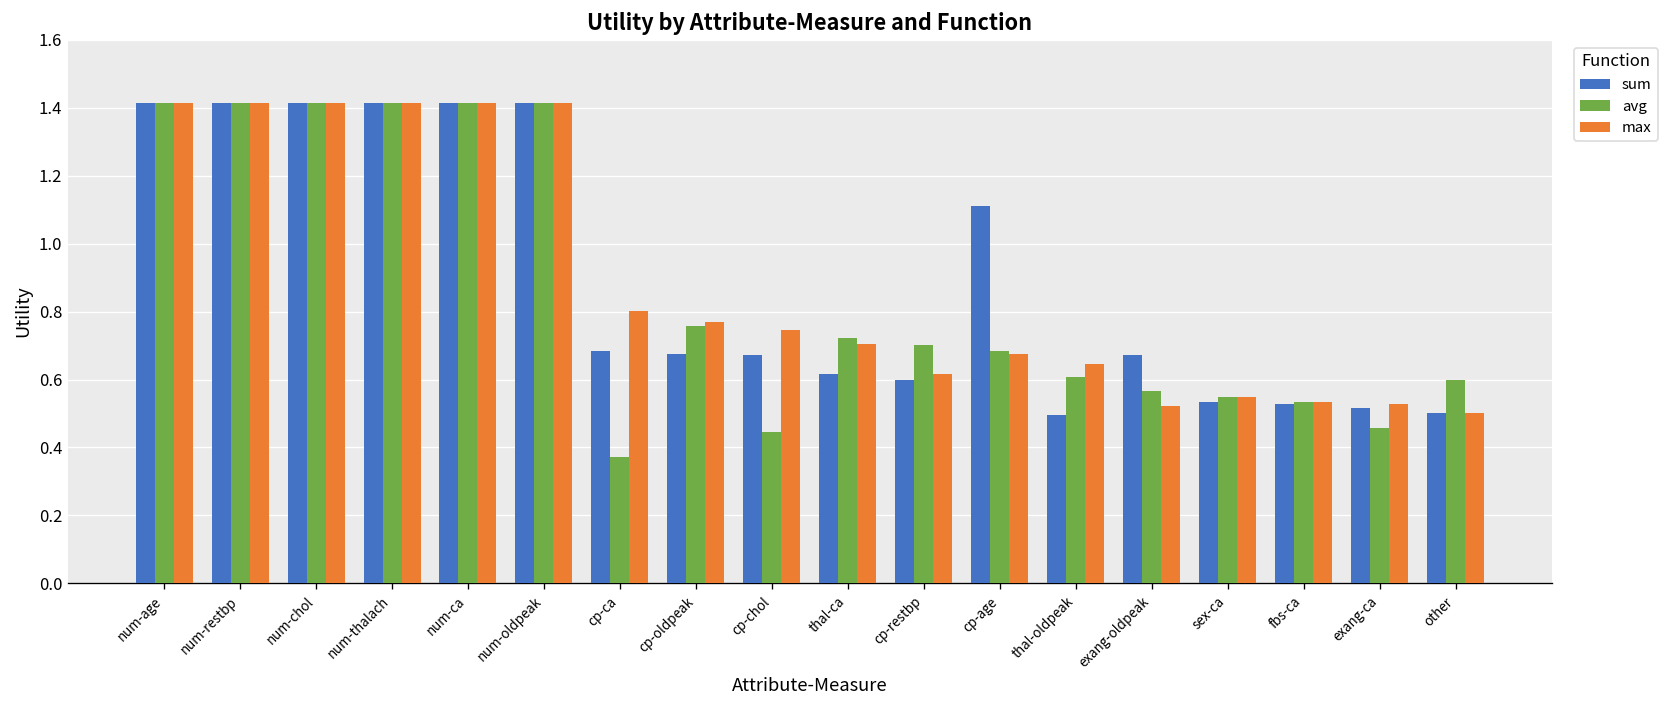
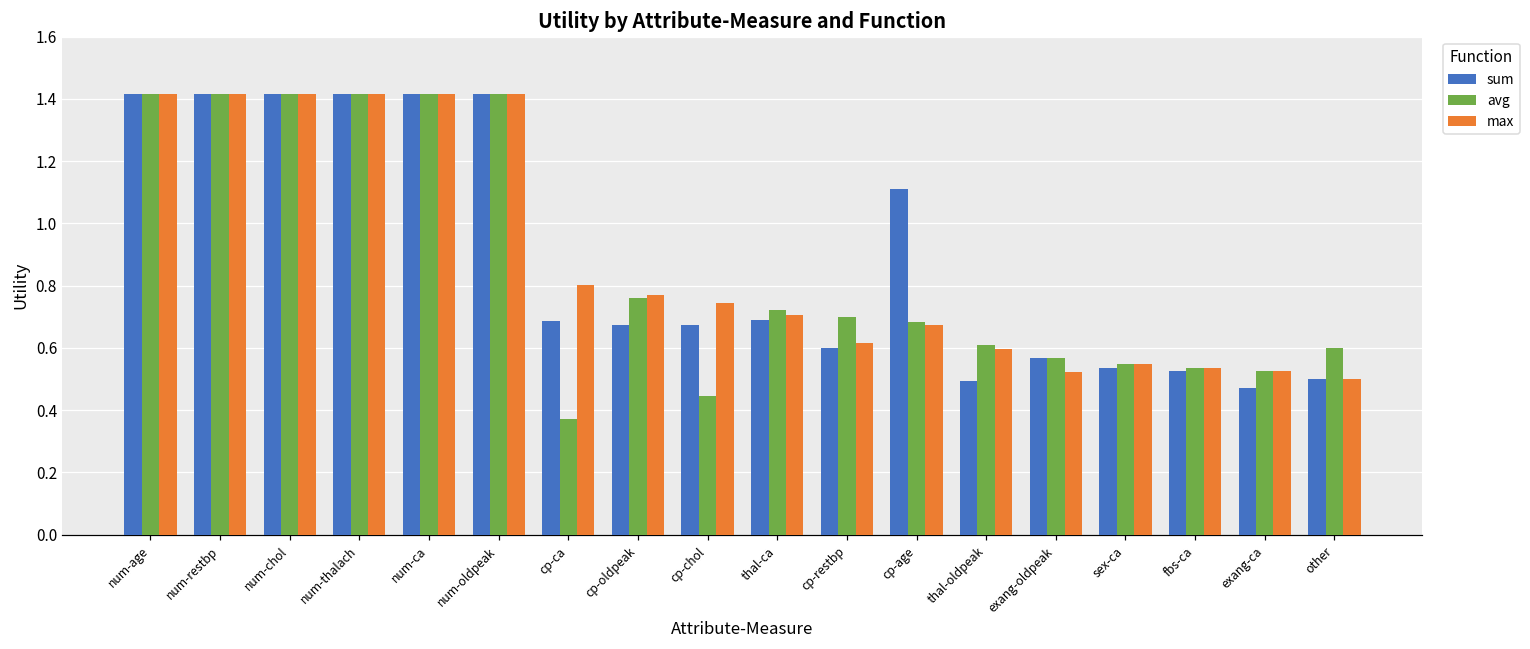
sum, thal-ca: 0.62 -> 0.69
max, thal-oldpeak: 0.65 -> 0.60
sum, exang-oldpeak: 0.67 -> 0.57
sum, exang-ca: 0.52 -> 0.47
avg, exang-ca: 0.46 -> 0.53
